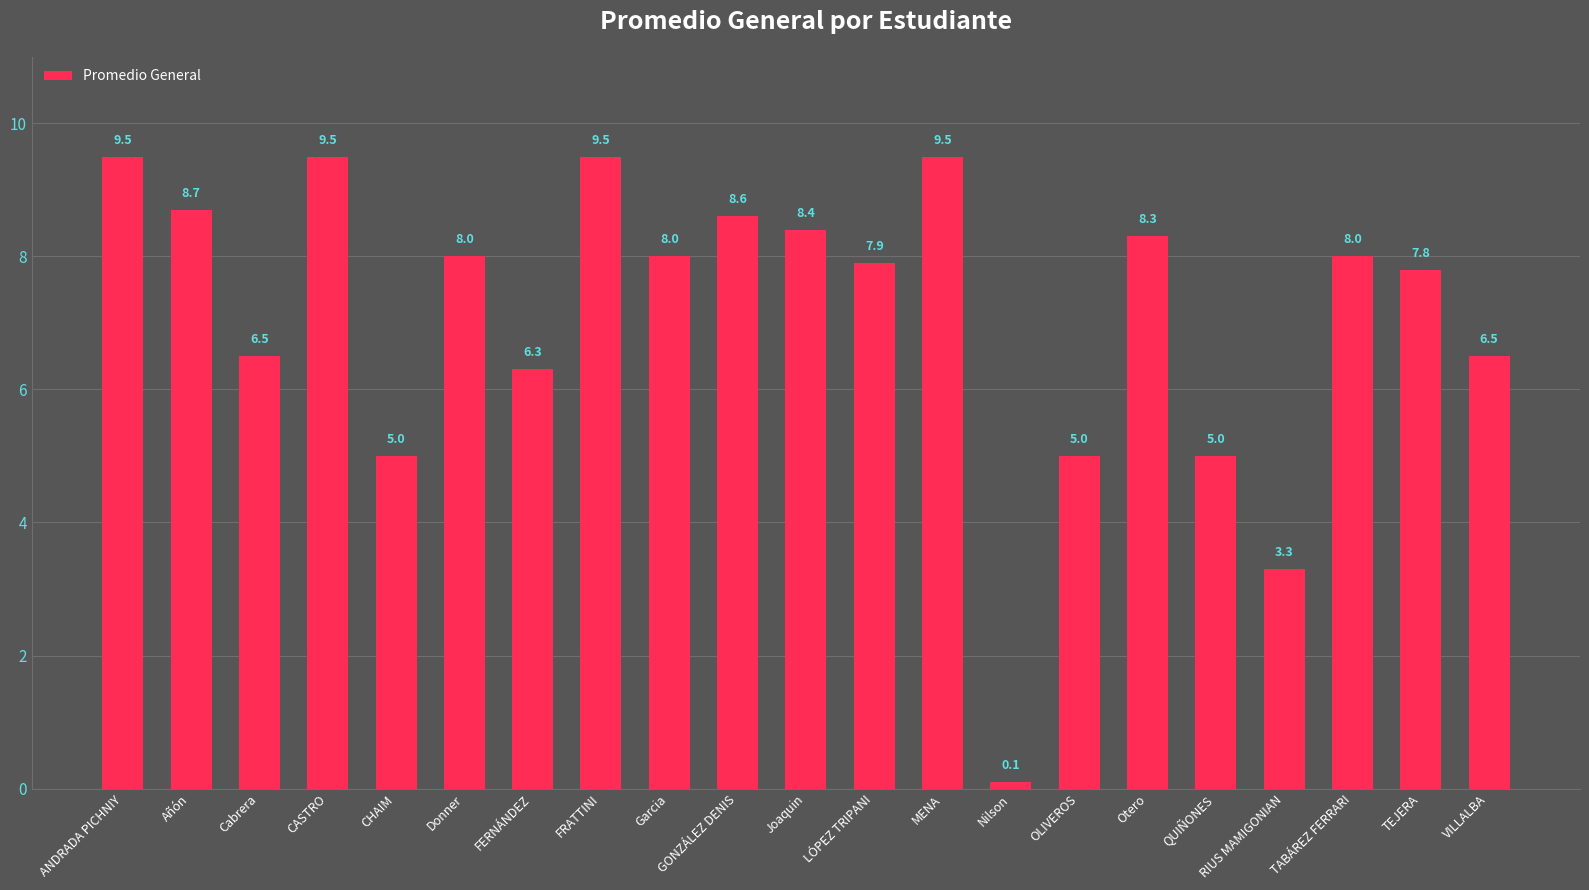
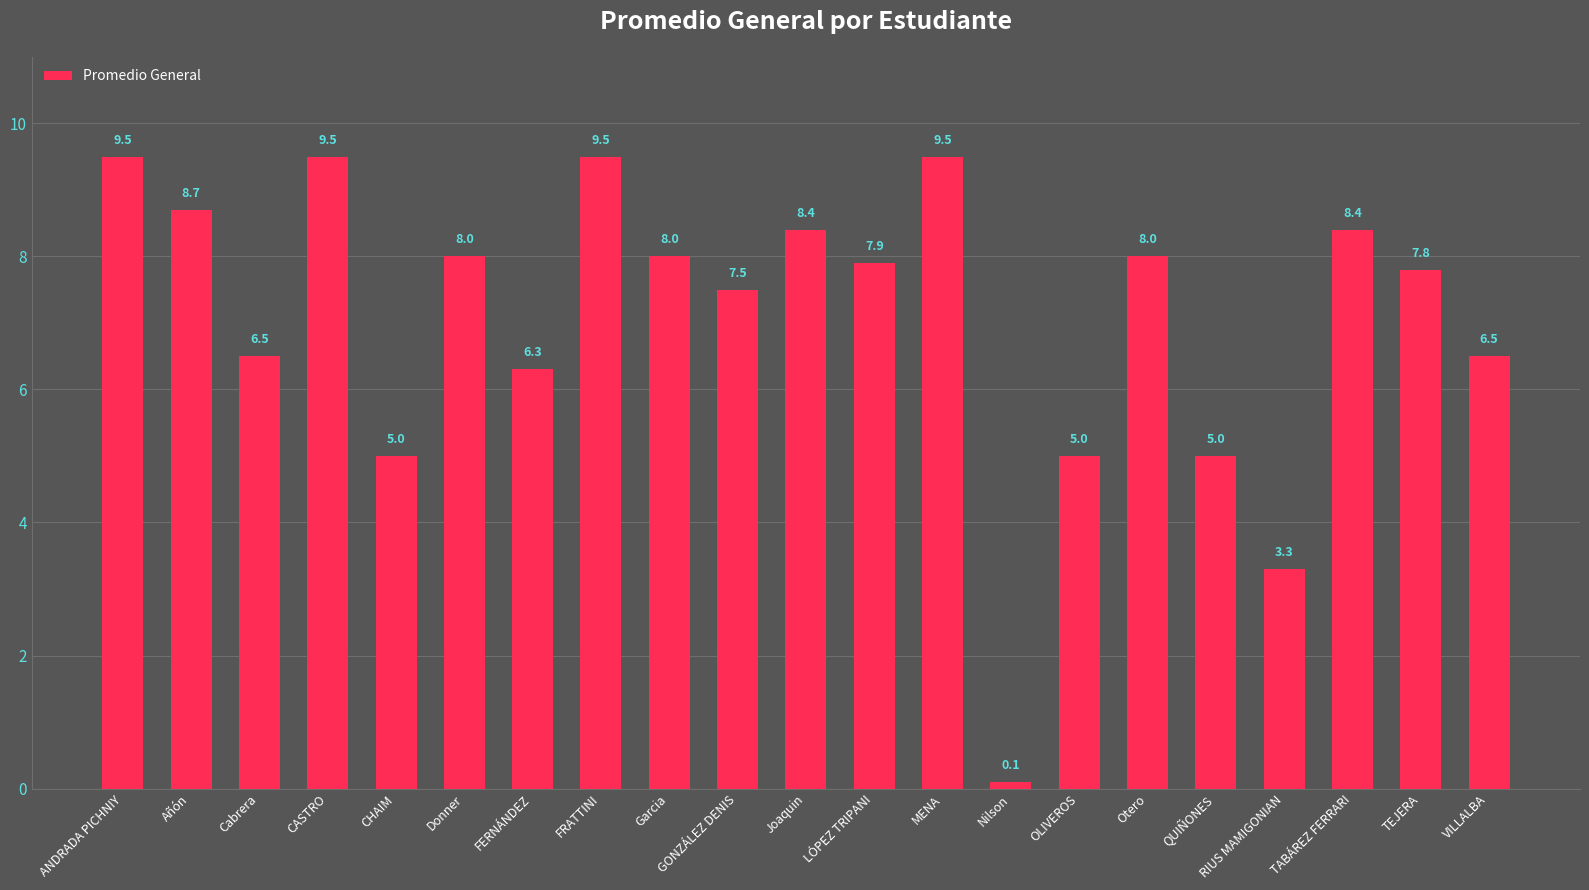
GONZÁLEZ DENIS: 8.6 -> 7.5
Otero: 8.3 -> 8.0
TABÁREZ FERRARI: 8.0 -> 8.4
